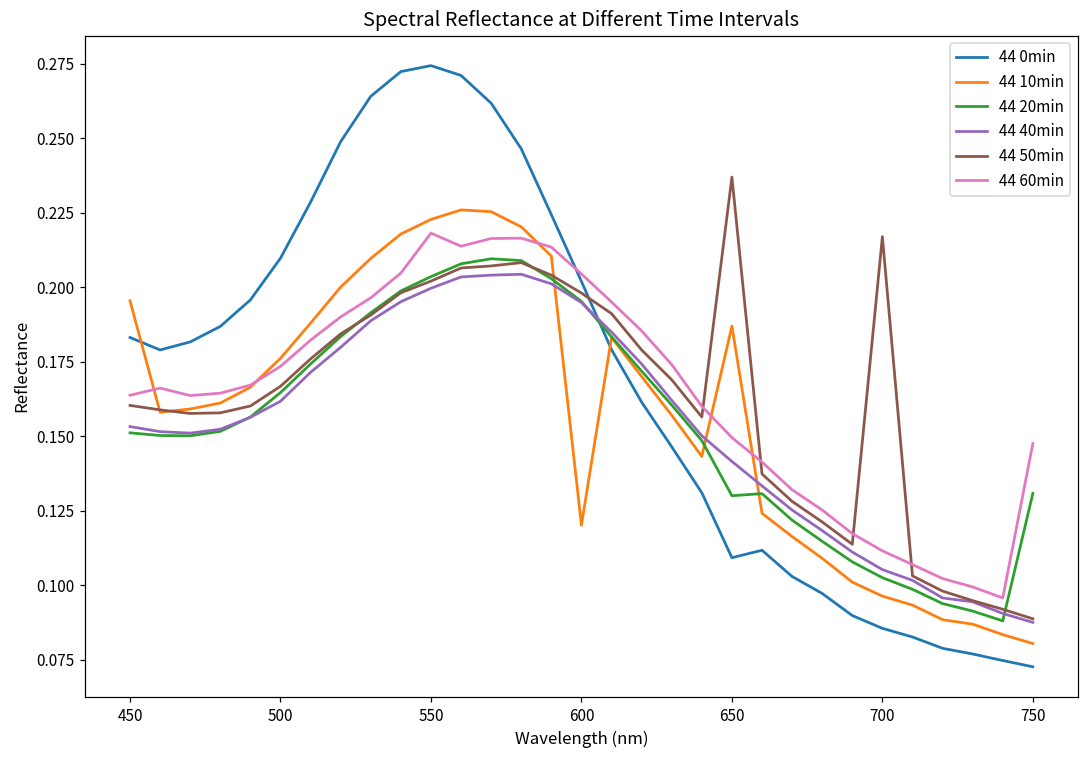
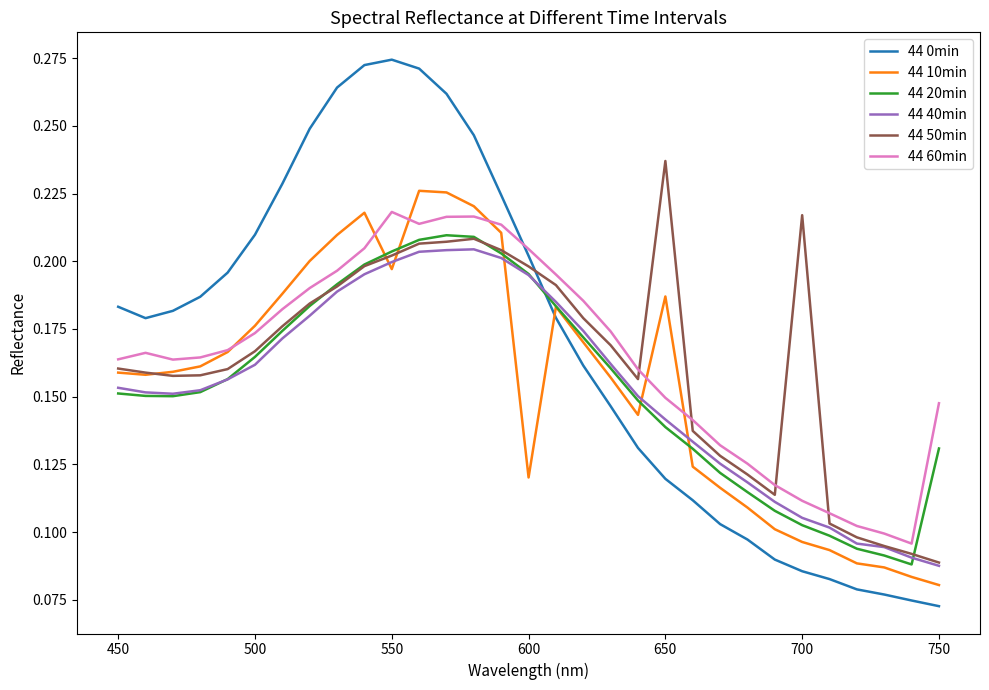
44 10min, 450: 0.196 -> 0.159
44 10min, 550: 0.223 -> 0.197
44 0min, 650: 0.109 -> 0.120
44 20min, 650: 0.130 -> 0.139
